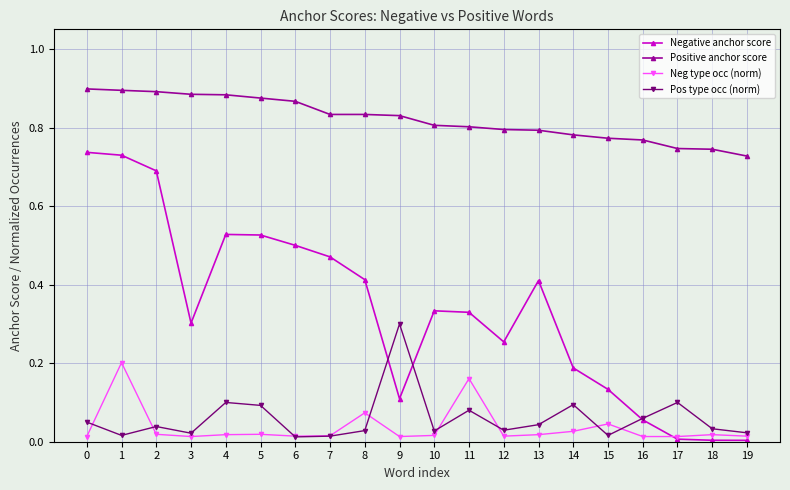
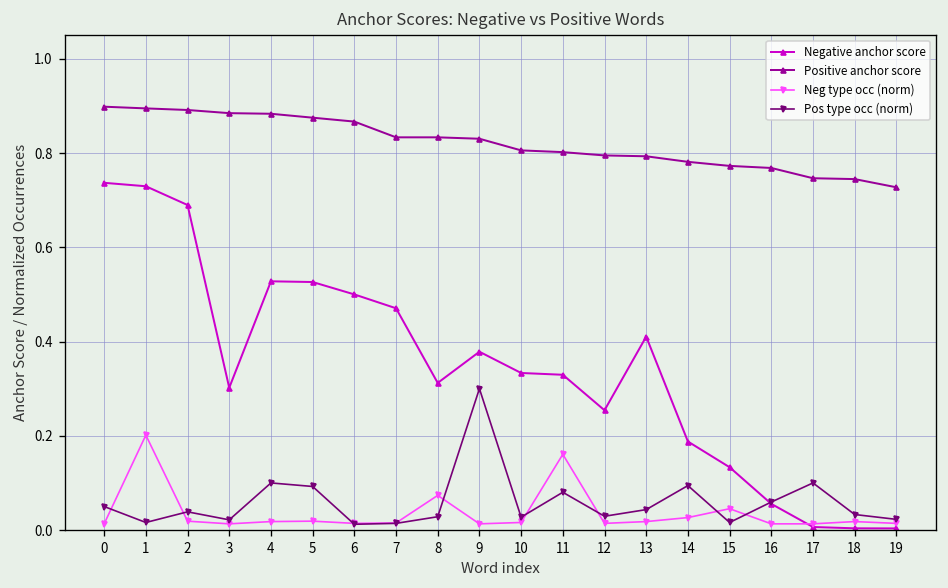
Negative anchor score, 8: 0.41 -> 0.31
Negative anchor score, 9: 0.11 -> 0.38
